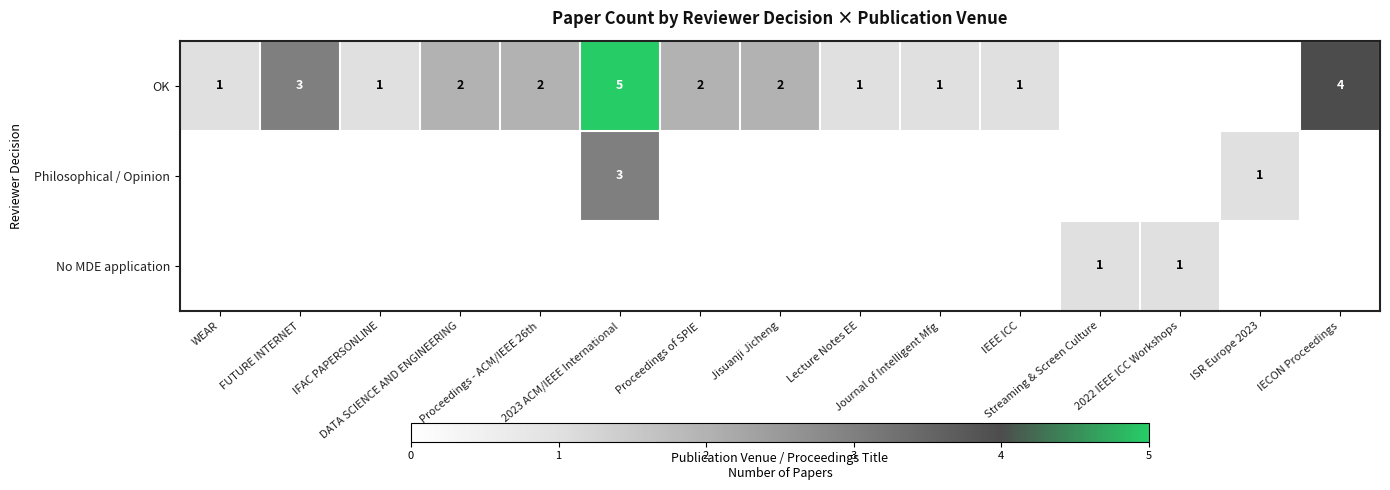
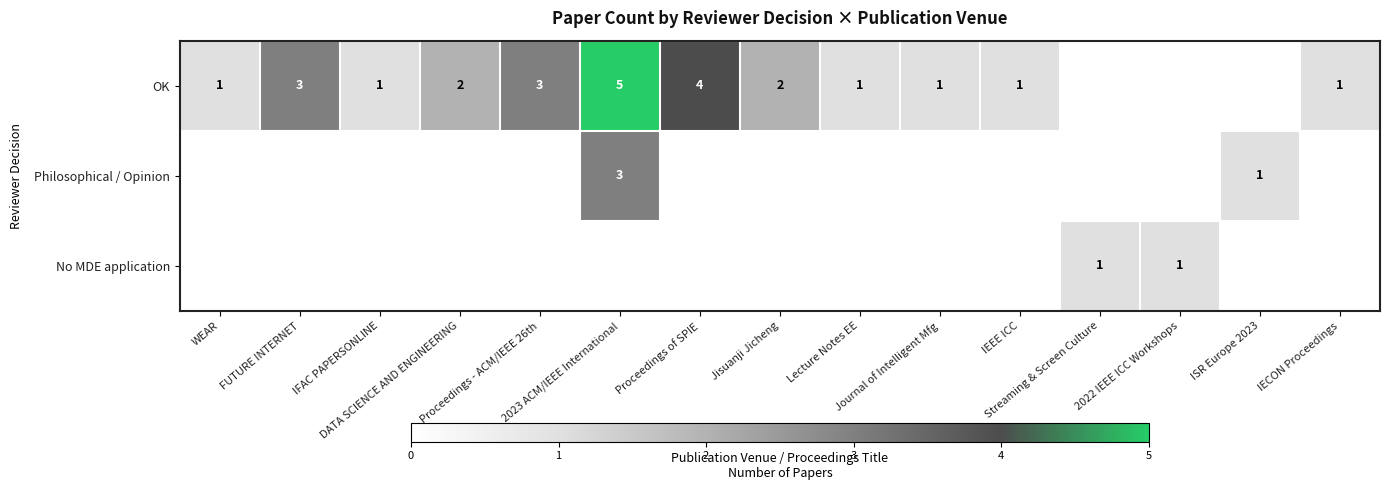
OK, Proceedings - ACM/IEEE 26th: 2 -> 3
OK, Proceedings of SPIE: 2 -> 4
OK, IECON Proceedings: 4 -> 1
